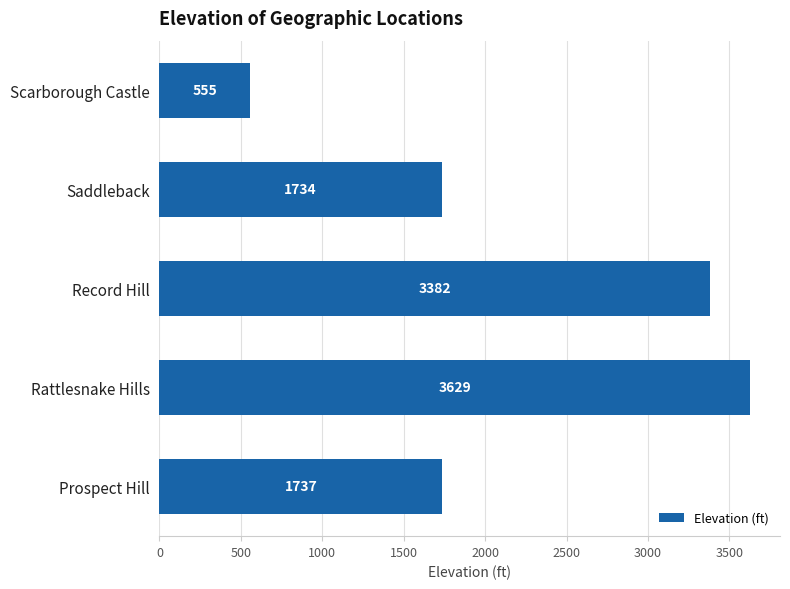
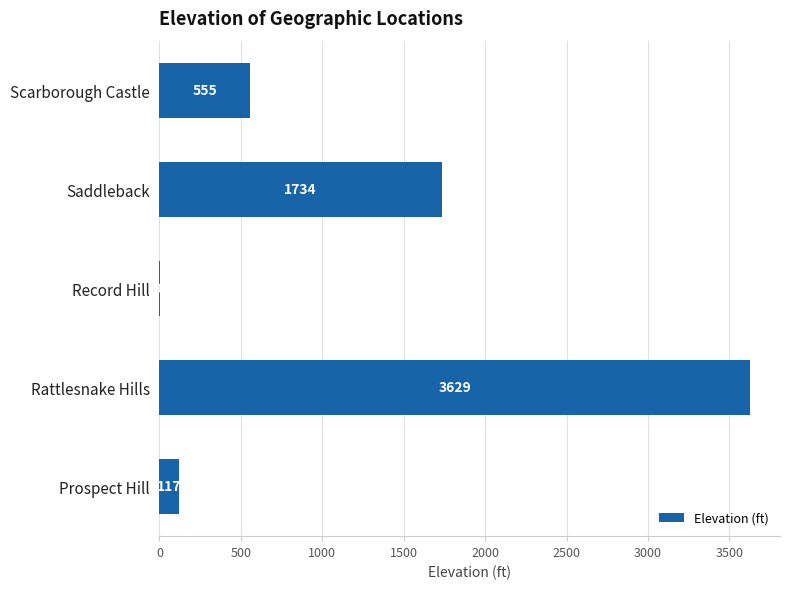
Record Hill: 3380 -> 10
Prospect Hill: 1737 -> 117
